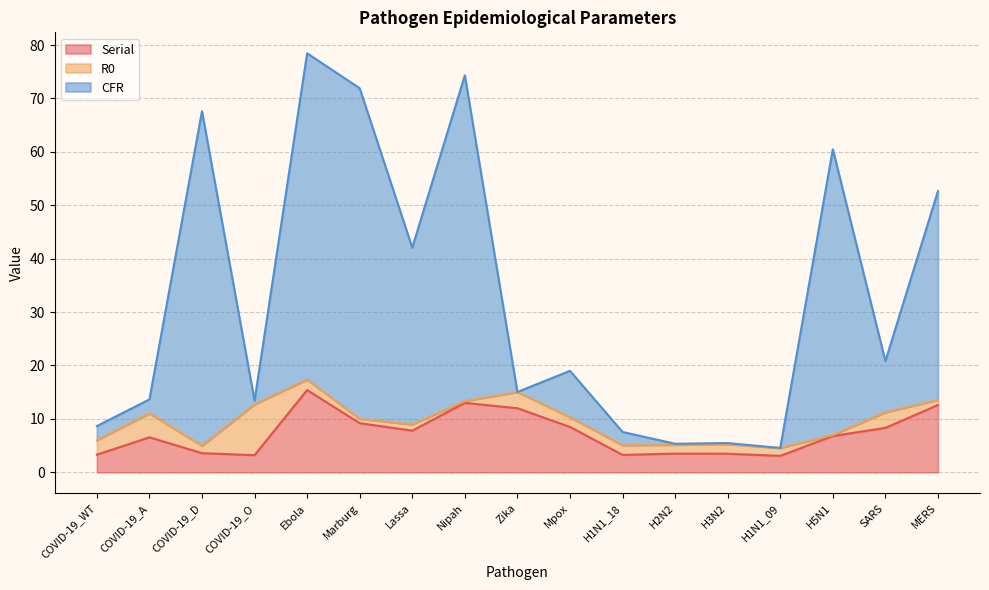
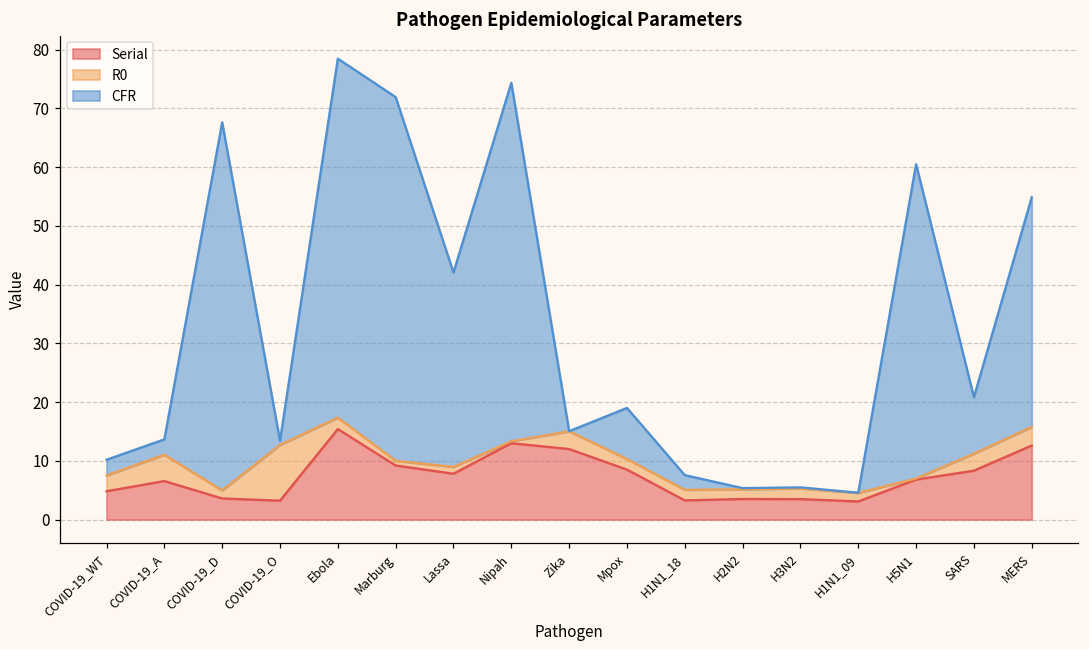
Serial, COVID-19_WT: 3 -> 5
R0, MERS: 1 -> 3
